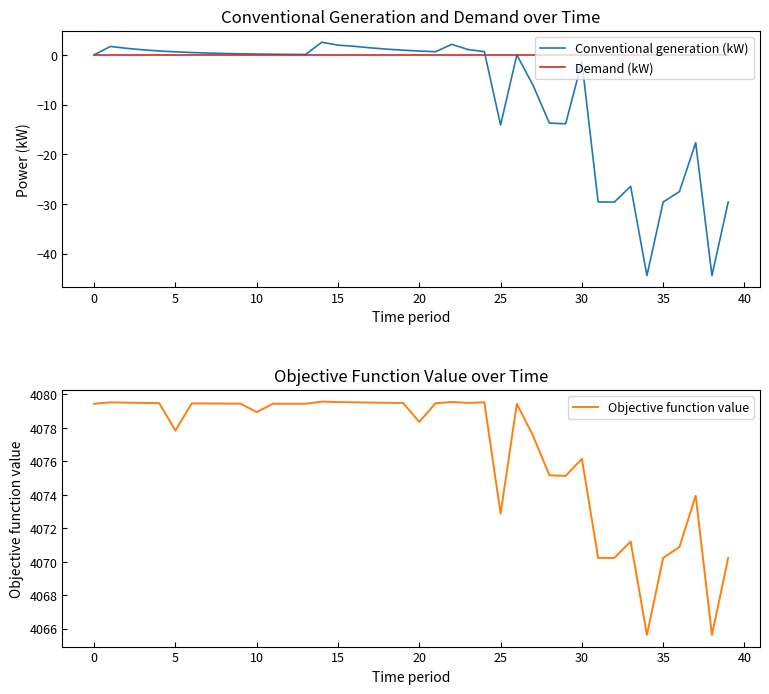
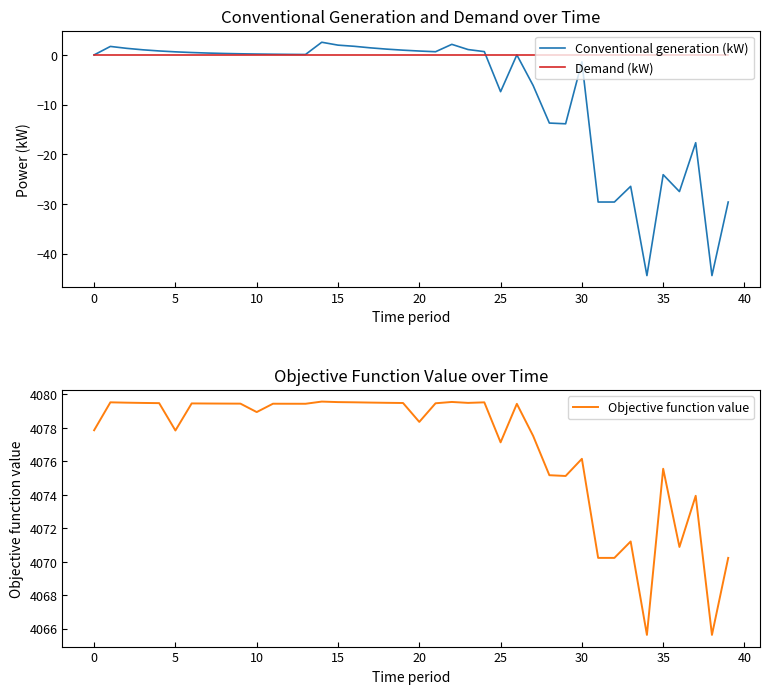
Conventional Generation and Demand over Time, Conventional generation (kW), 25: -14 -> -7
Conventional Generation and Demand over Time, Conventional generation (kW), 35: -30 -> -24
Objective Function Value over Time, 0: 4079.4 -> 4077.9
Objective Function Value over Time, 25: 4072.9 -> 4077.1
Objective Function Value over Time, 35: 4070.2 -> 4075.6
